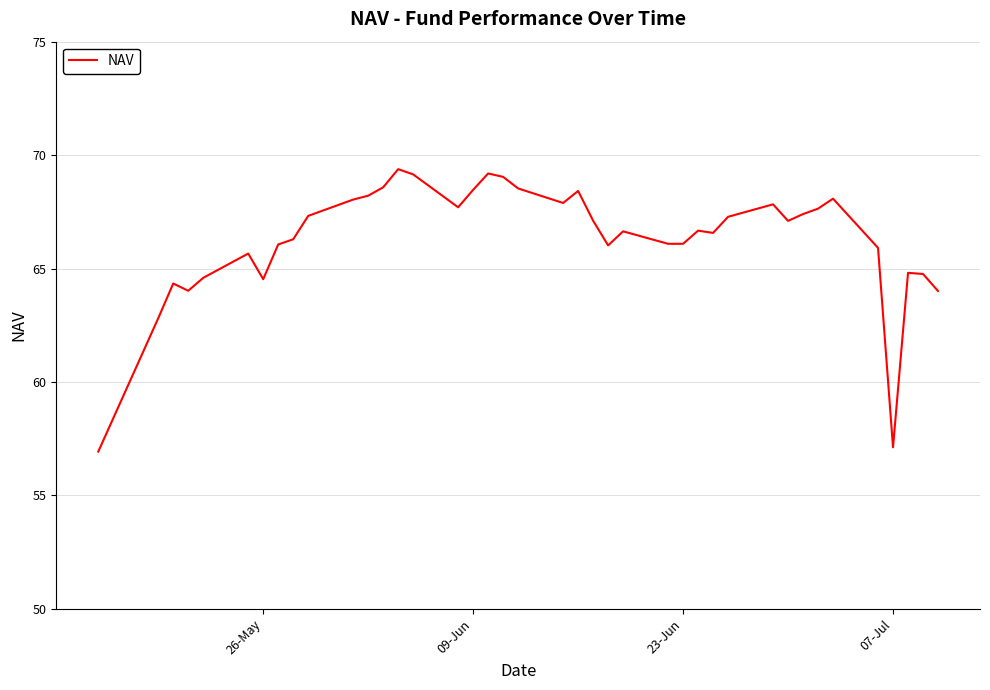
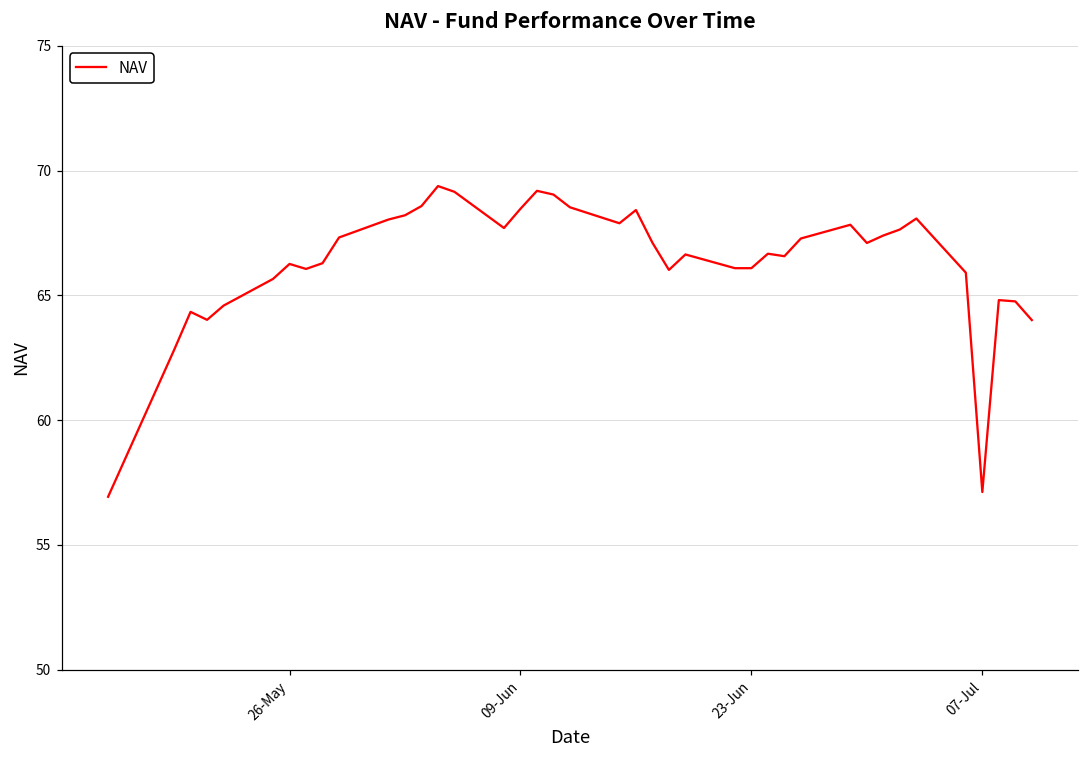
26-May: 64.5 -> 66.3
